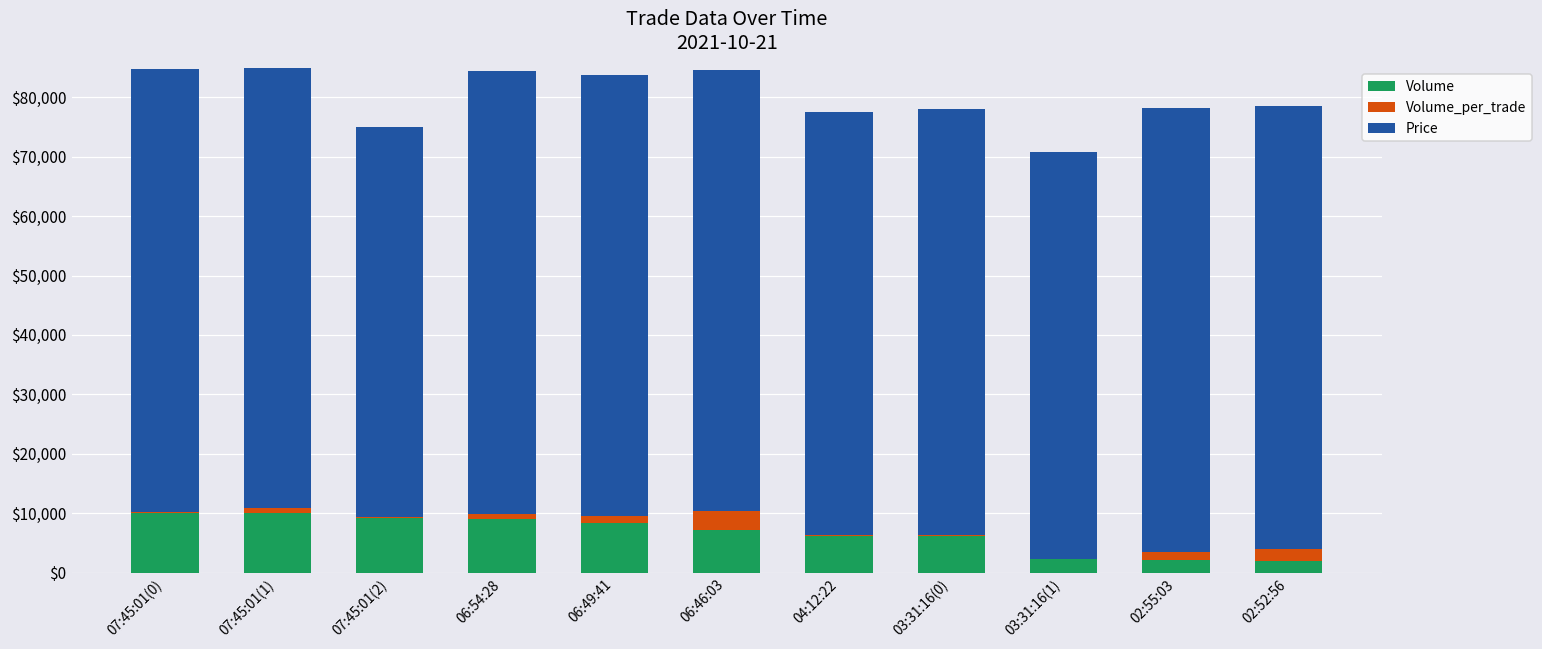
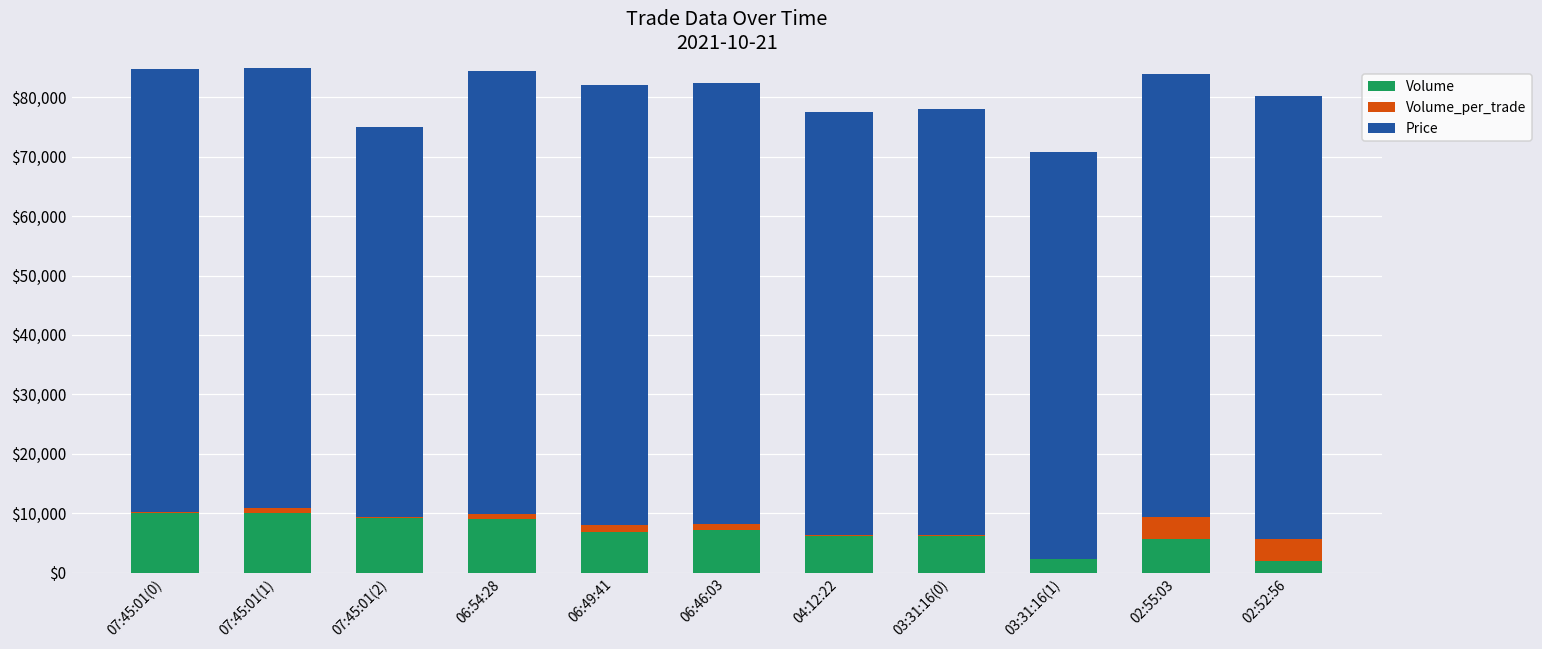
Volume, 06:49:41: $8,000 -> $7,000
Volume_per_trade, 06:46:03: $3,000 -> $1,000
Volume, 02:55:03: $2,000 -> $6,000
Volume_per_trade, 02:55:03: $1,000 -> $4,000
Volume_per_trade, 02:52:56: $2,000 -> $4,000
